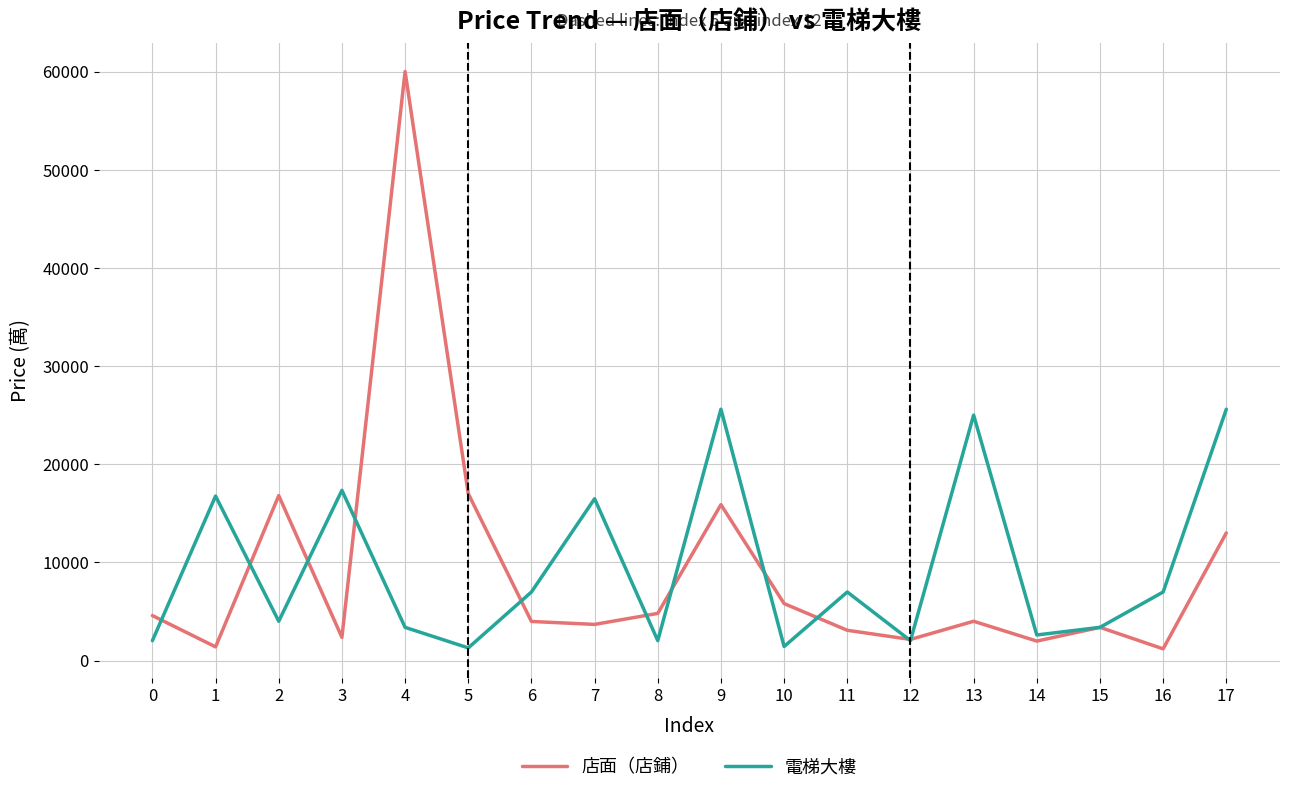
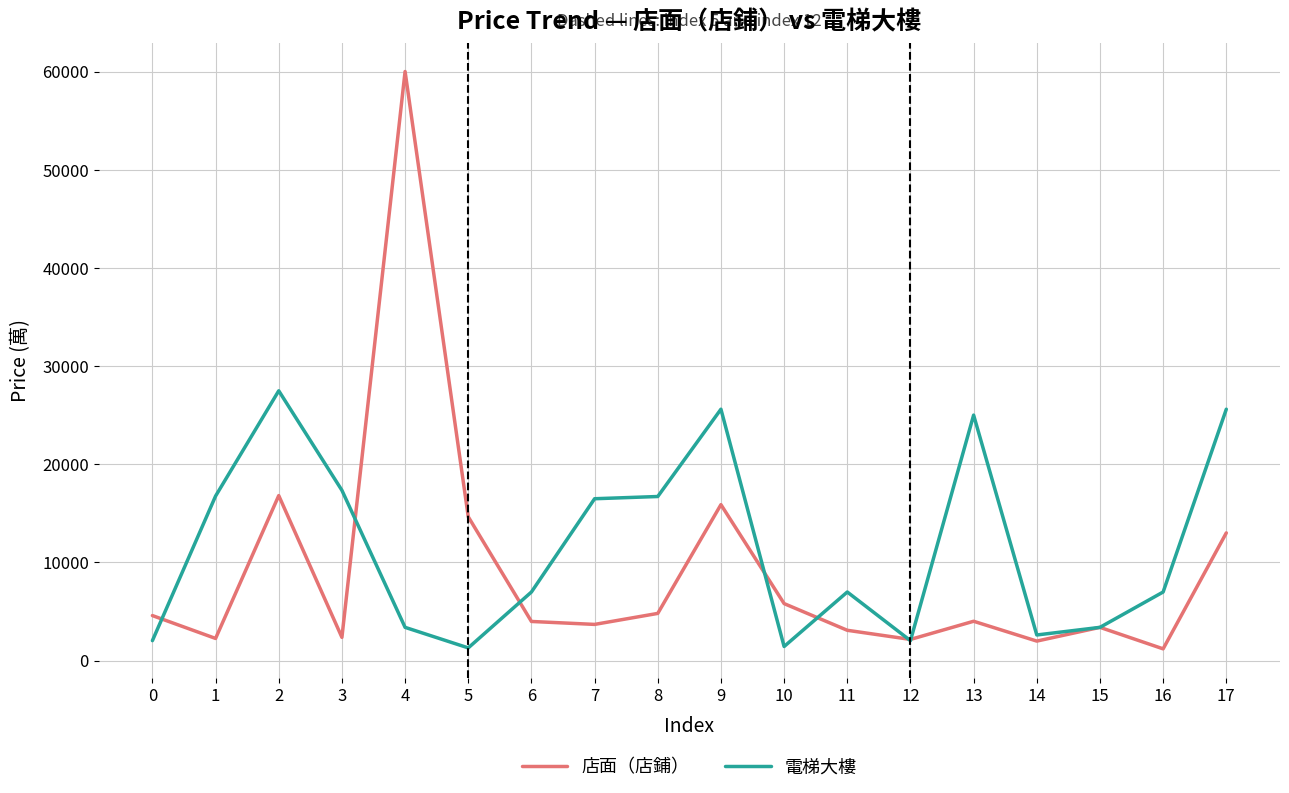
店面（店鋪）, 1: 1000 -> 2000
電梯大樓, 2: 4000 -> 27000
店面（店鋪）, 5: 17000 -> 15000
電梯大樓, 8: 2000 -> 17000
